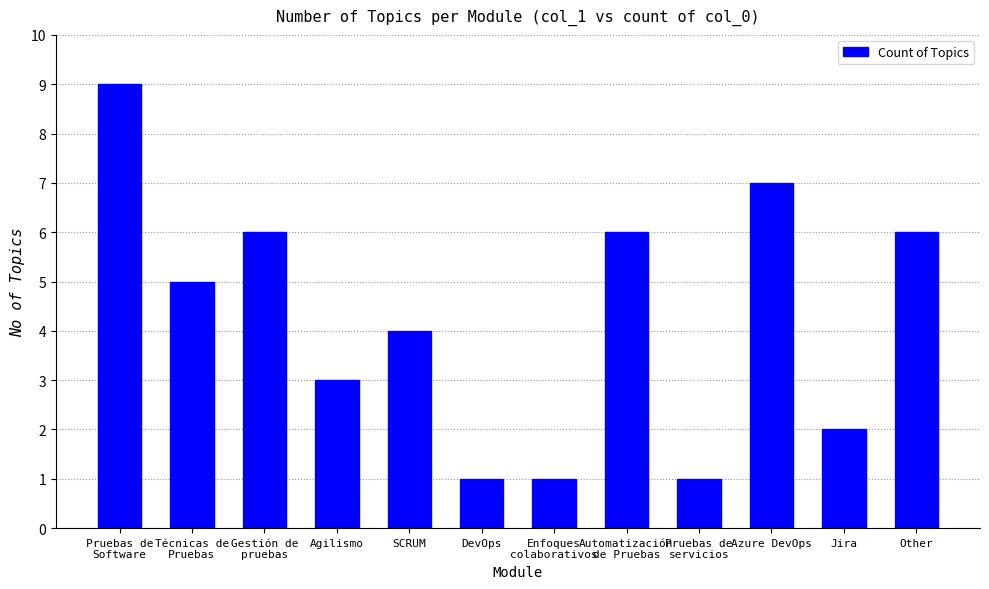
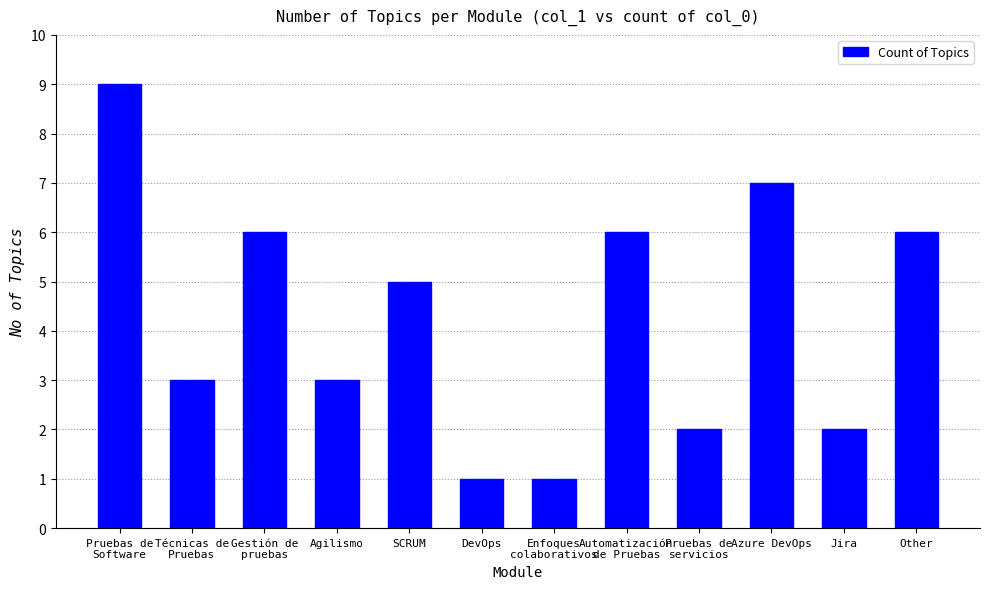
Técnicas de Pruebas: 5 -> 3
SCRUM: 4 -> 5
Pruebas de servicios: 1 -> 2
